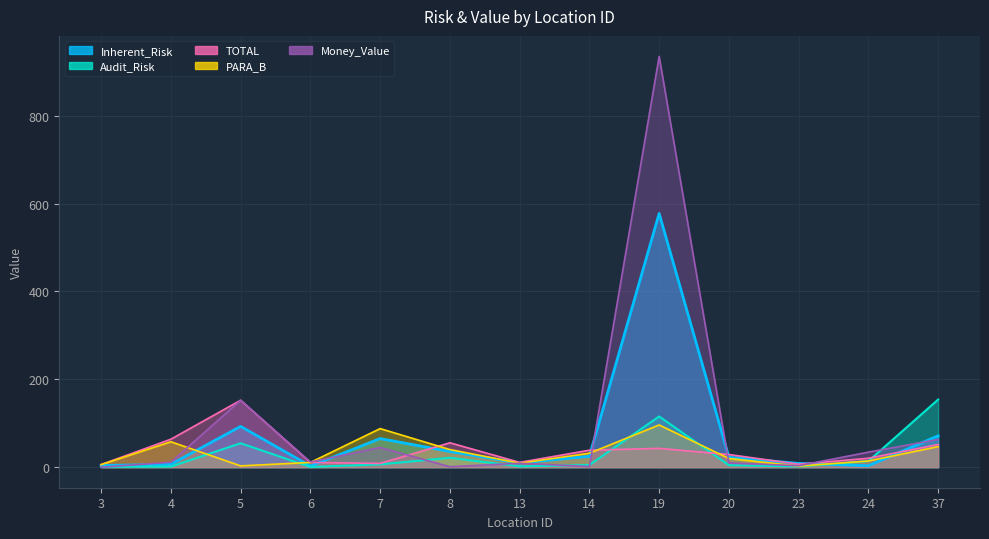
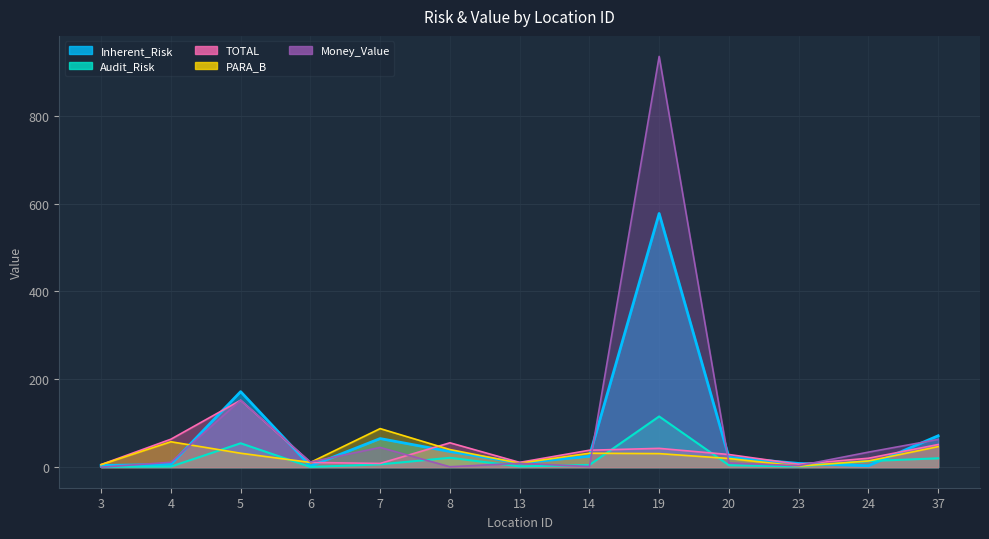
Inherent_Risk, 5: 90 -> 170
PARA_B, 5: 0 -> 30
PARA_B, 19: 100 -> 30
Audit_Risk, 37: 150 -> 20
